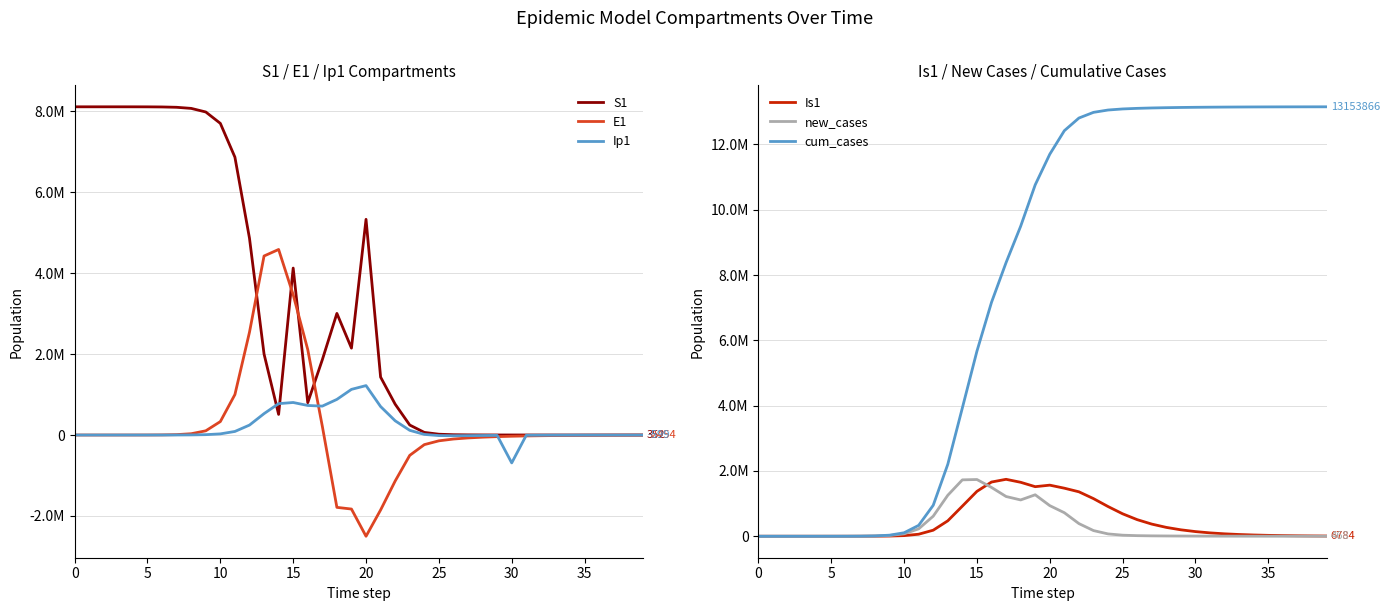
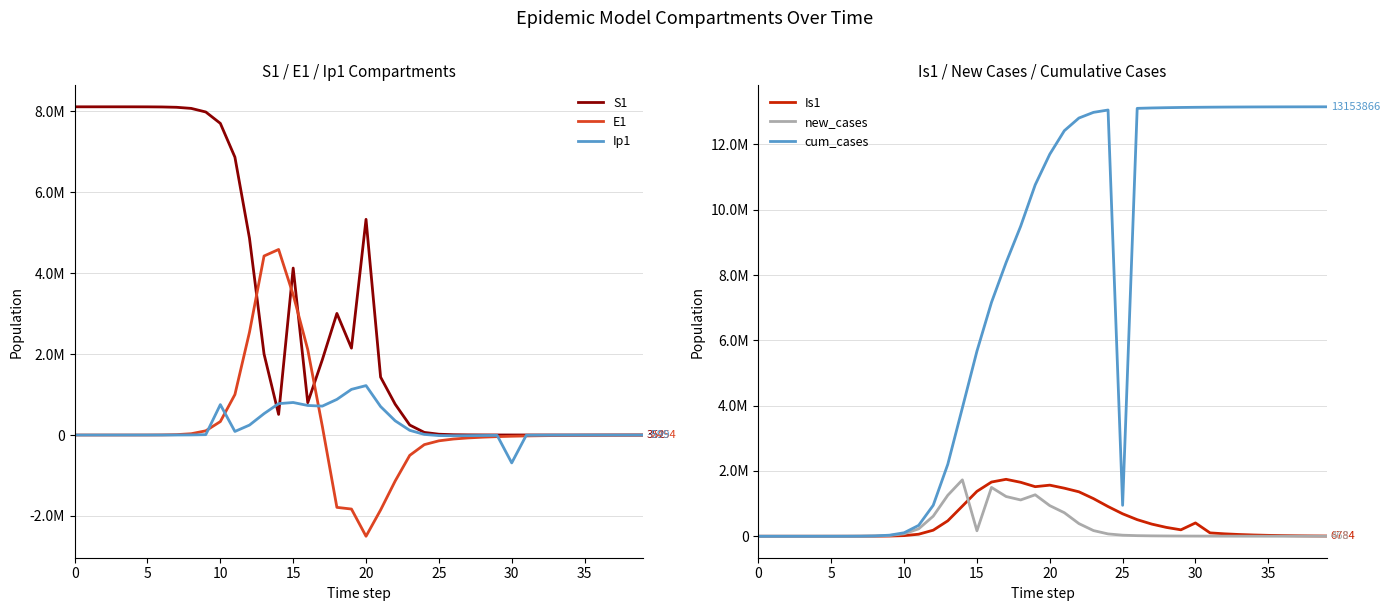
S1 / E1 / Ip1 Compartments, Ip1, 10: 0 -> 800000
Is1 / New Cases / Cumulative Cases, new_cases, 15: 1700000 -> 200000
Is1 / New Cases / Cumulative Cases, cum_cases, 25: 13100000 -> 900000
Is1 / New Cases / Cumulative Cases, Is1, 30: 100000 -> 400000
